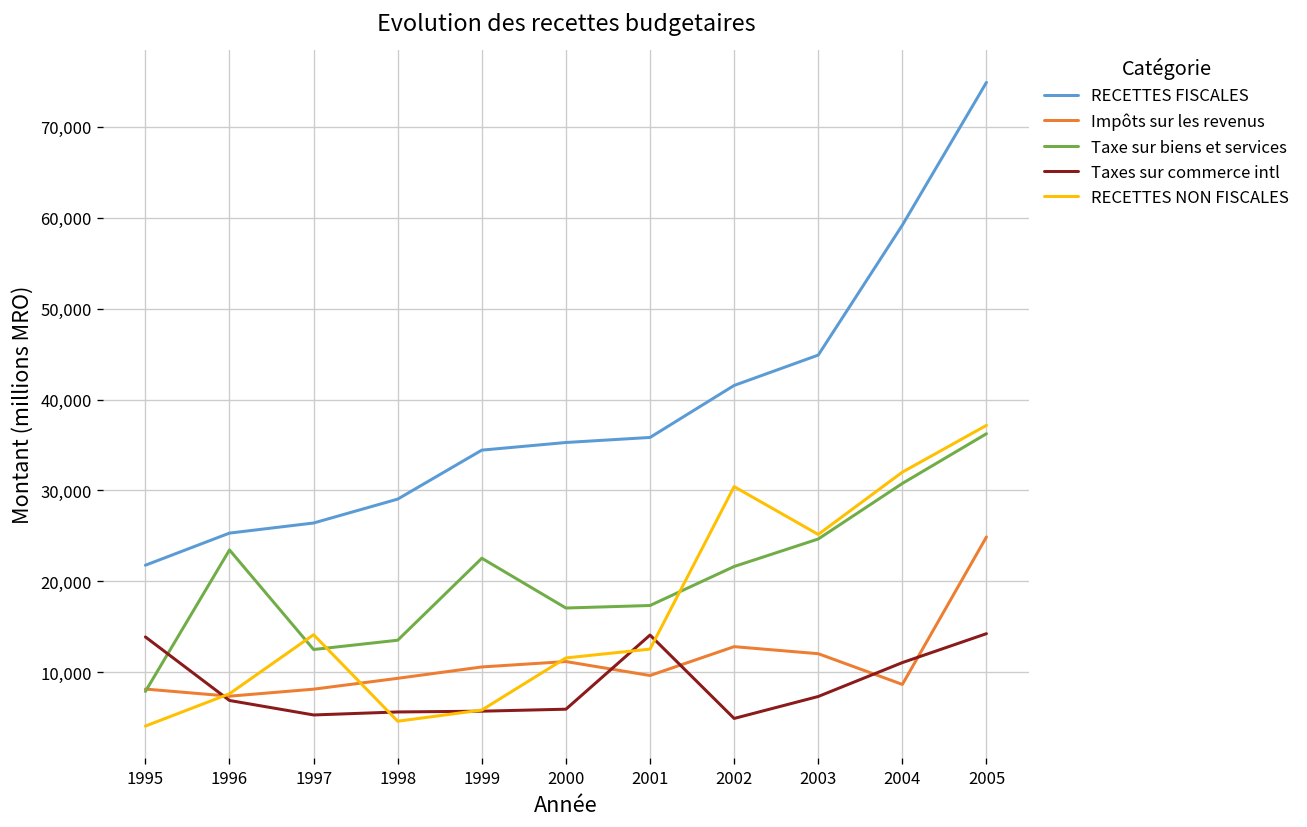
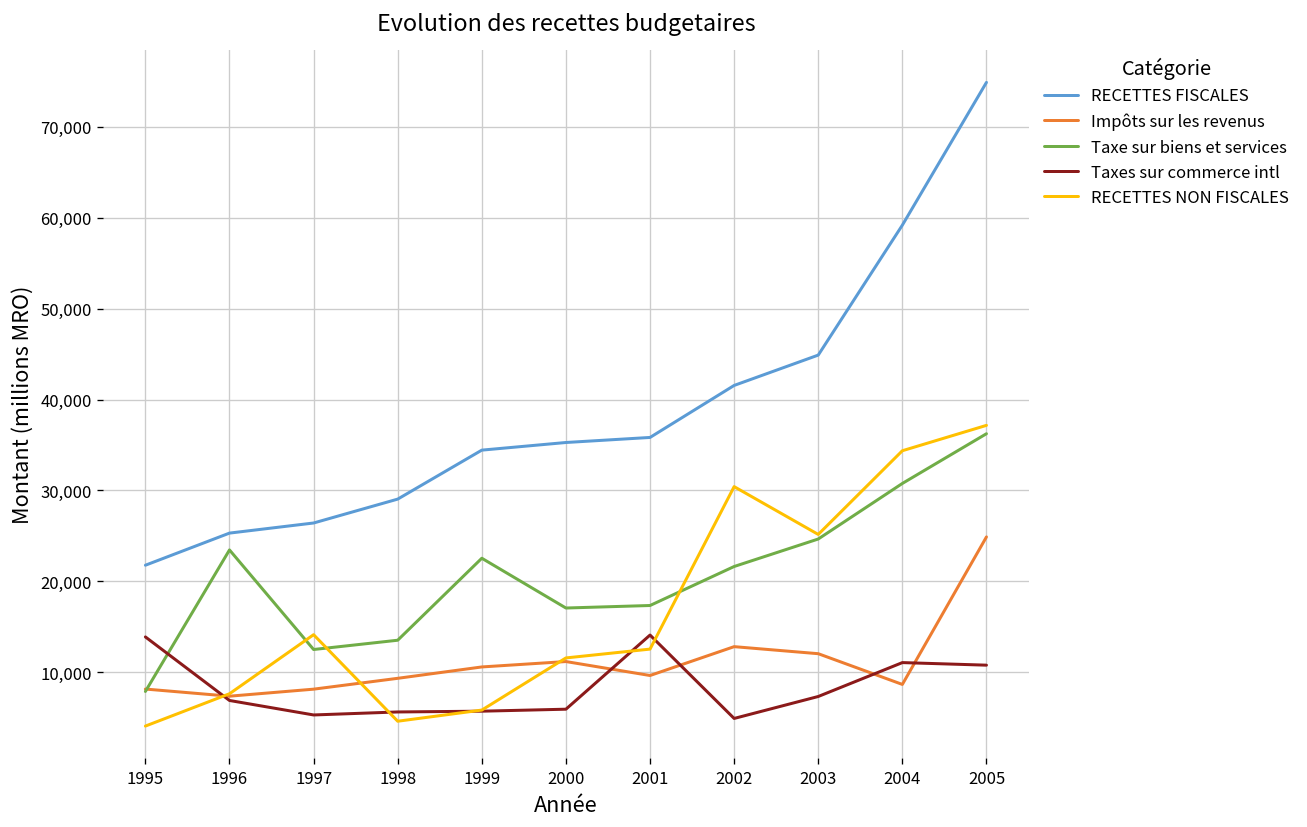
RECETTES NON FISCALES, 2004: 32,000 -> 34,000
Taxes sur commerce intl, 2005: 14,000 -> 11,000
